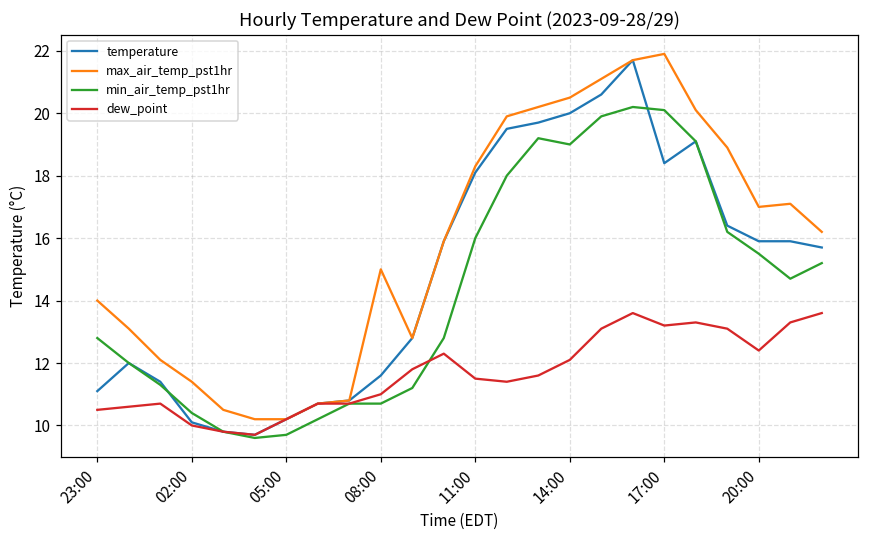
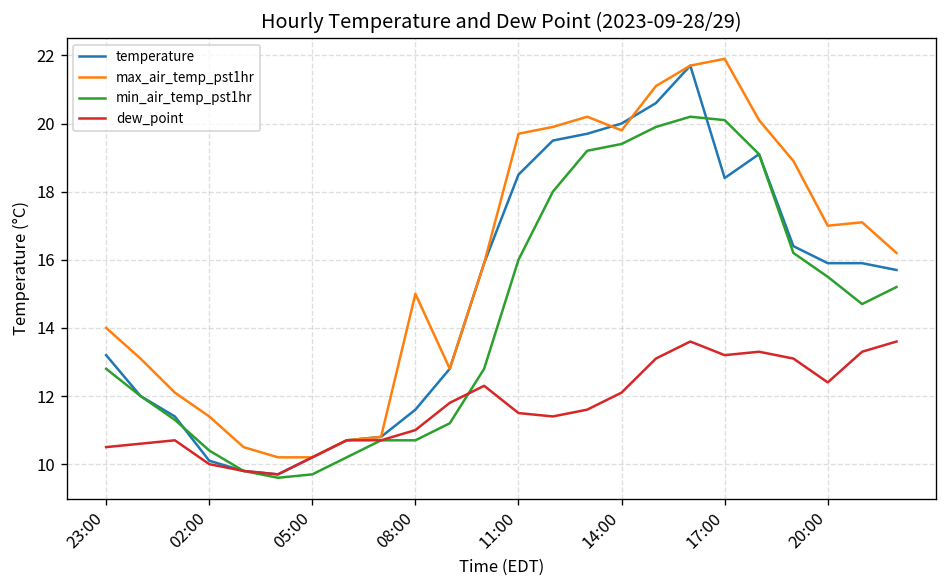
temperature, 23:00: 11.1 -> 13.2
temperature, 11:00: 18.1 -> 18.5
max_air_temp_pst1hr, 11:00: 18.3 -> 19.7
max_air_temp_pst1hr, 14:00: 20.5 -> 19.8
min_air_temp_pst1hr, 14:00: 19.0 -> 19.4
